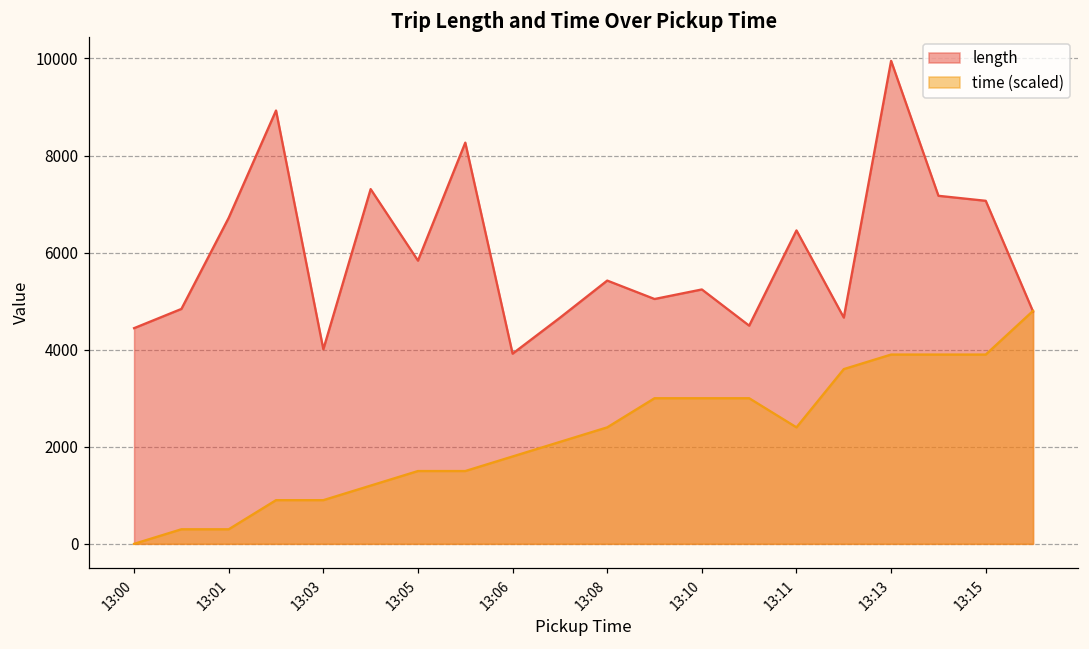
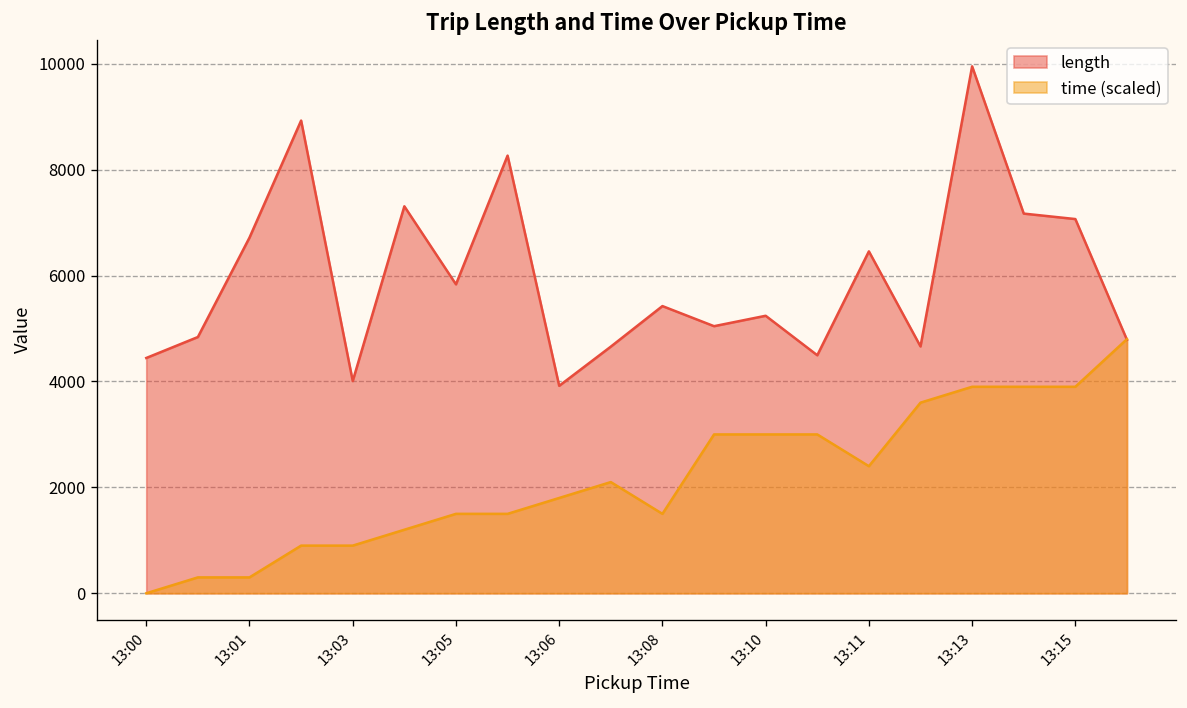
time (scaled), 13:08: 2400 -> 1500
